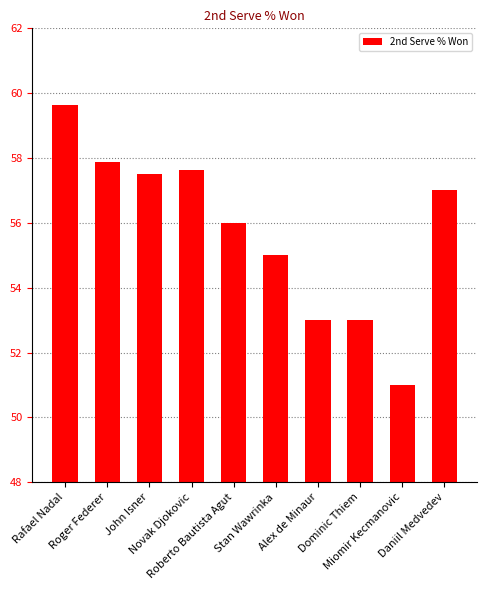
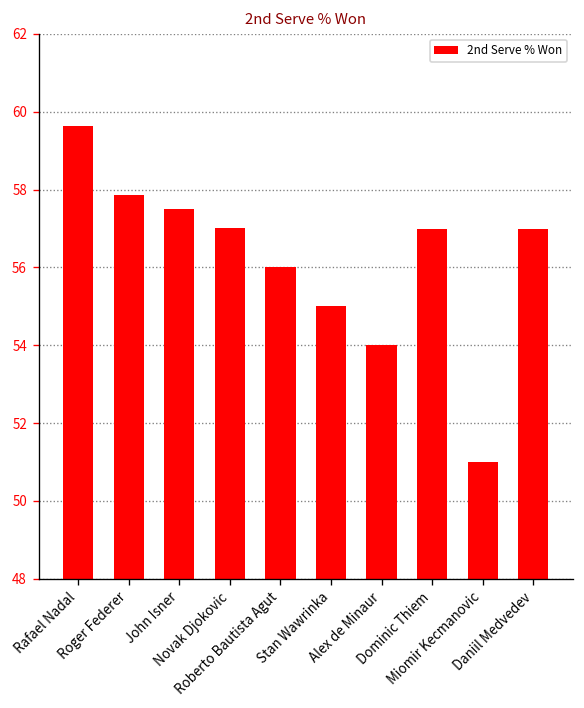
Novak Djokovic: 57.6 -> 57.0
Alex de Minaur: 53 -> 54
Dominic Thiem: 53 -> 57
